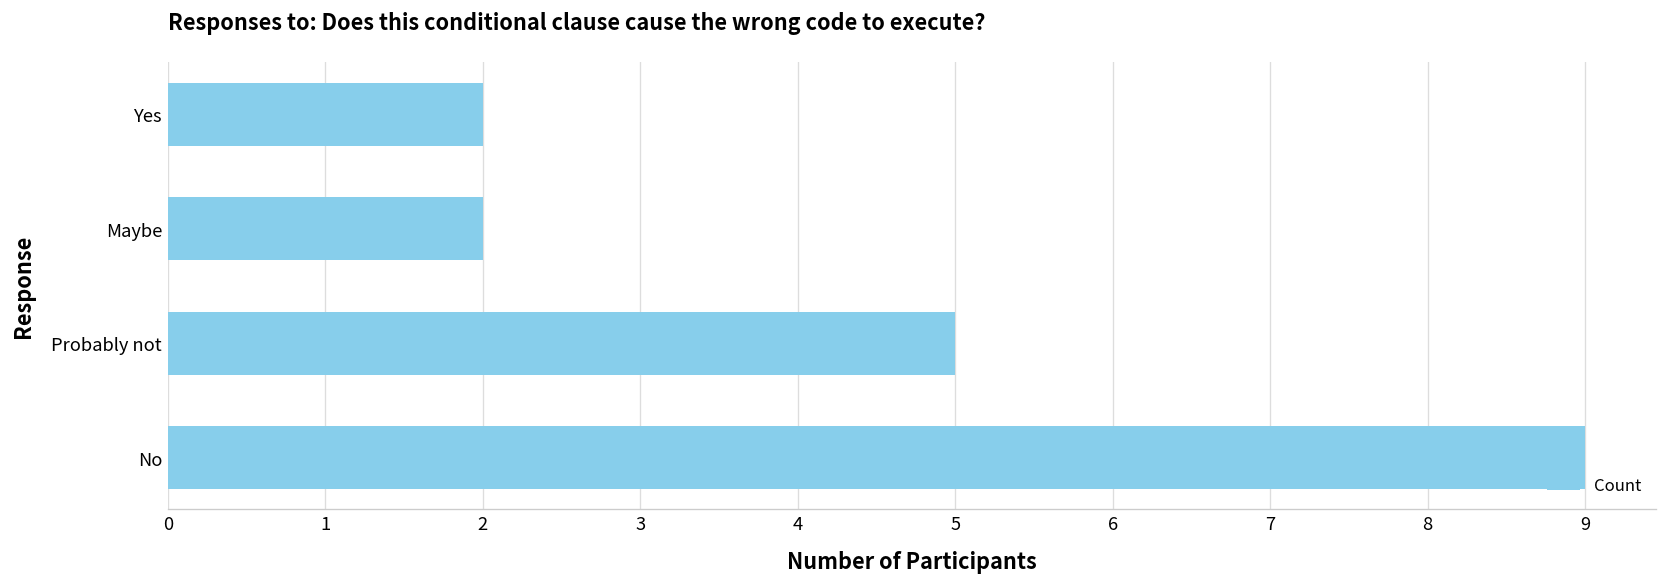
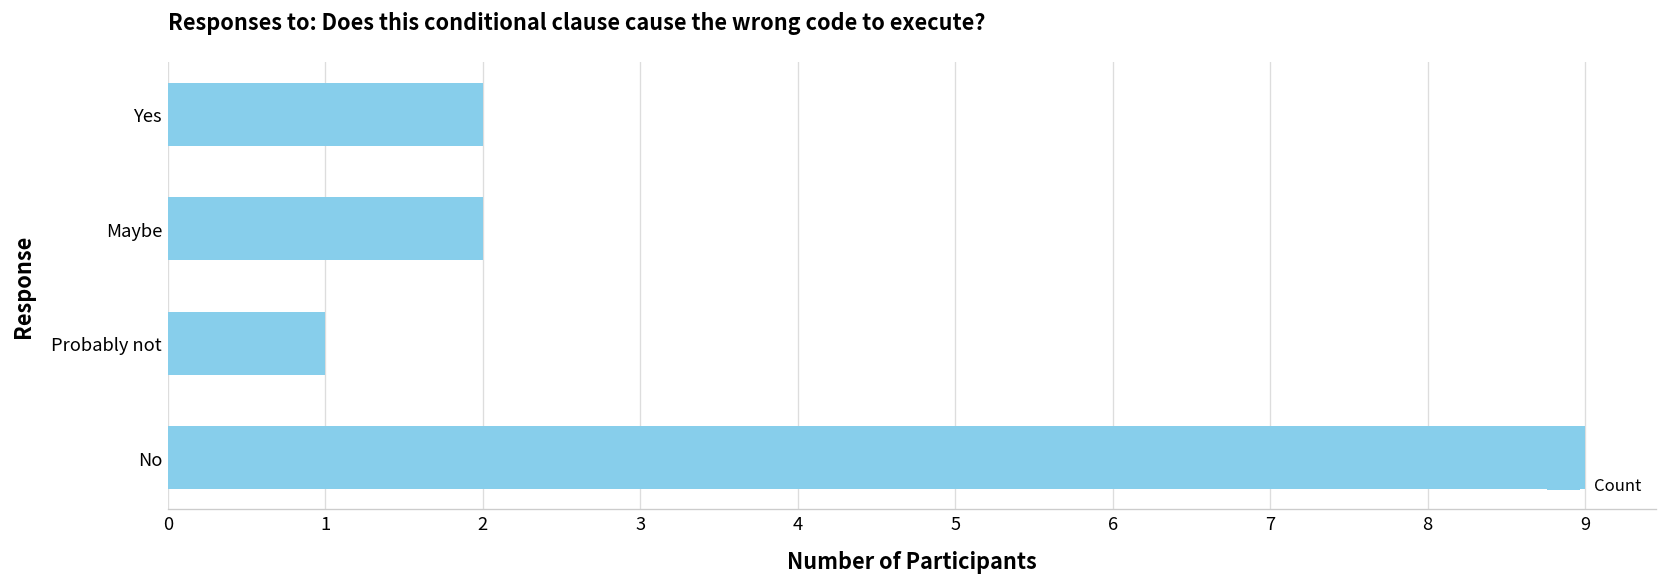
Probably not: 5 -> 1
